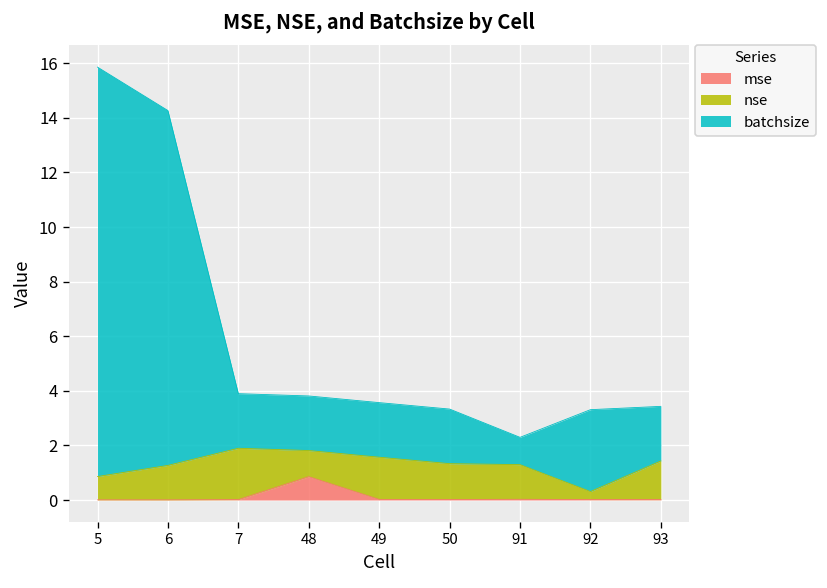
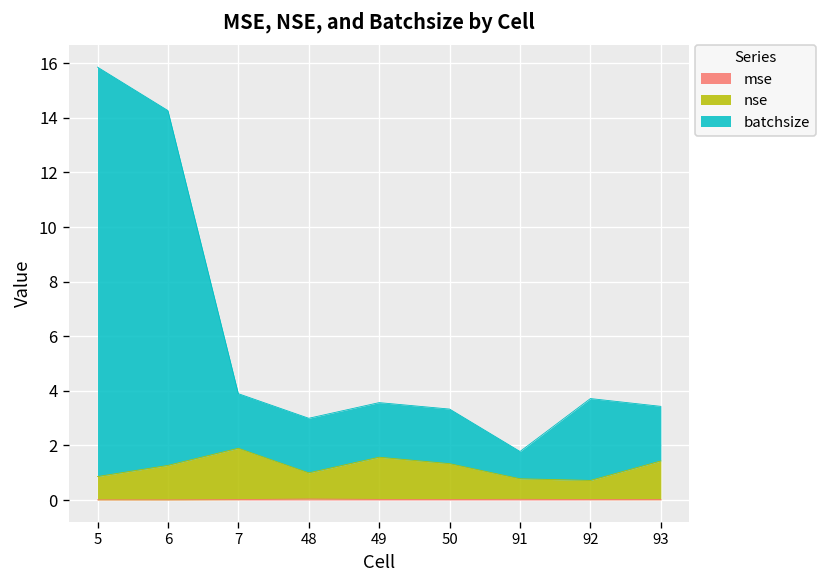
mse, 48: 0.9 -> 0.0
nse, 91: 1.3 -> 0.8
nse, 92: 0.3 -> 0.7
